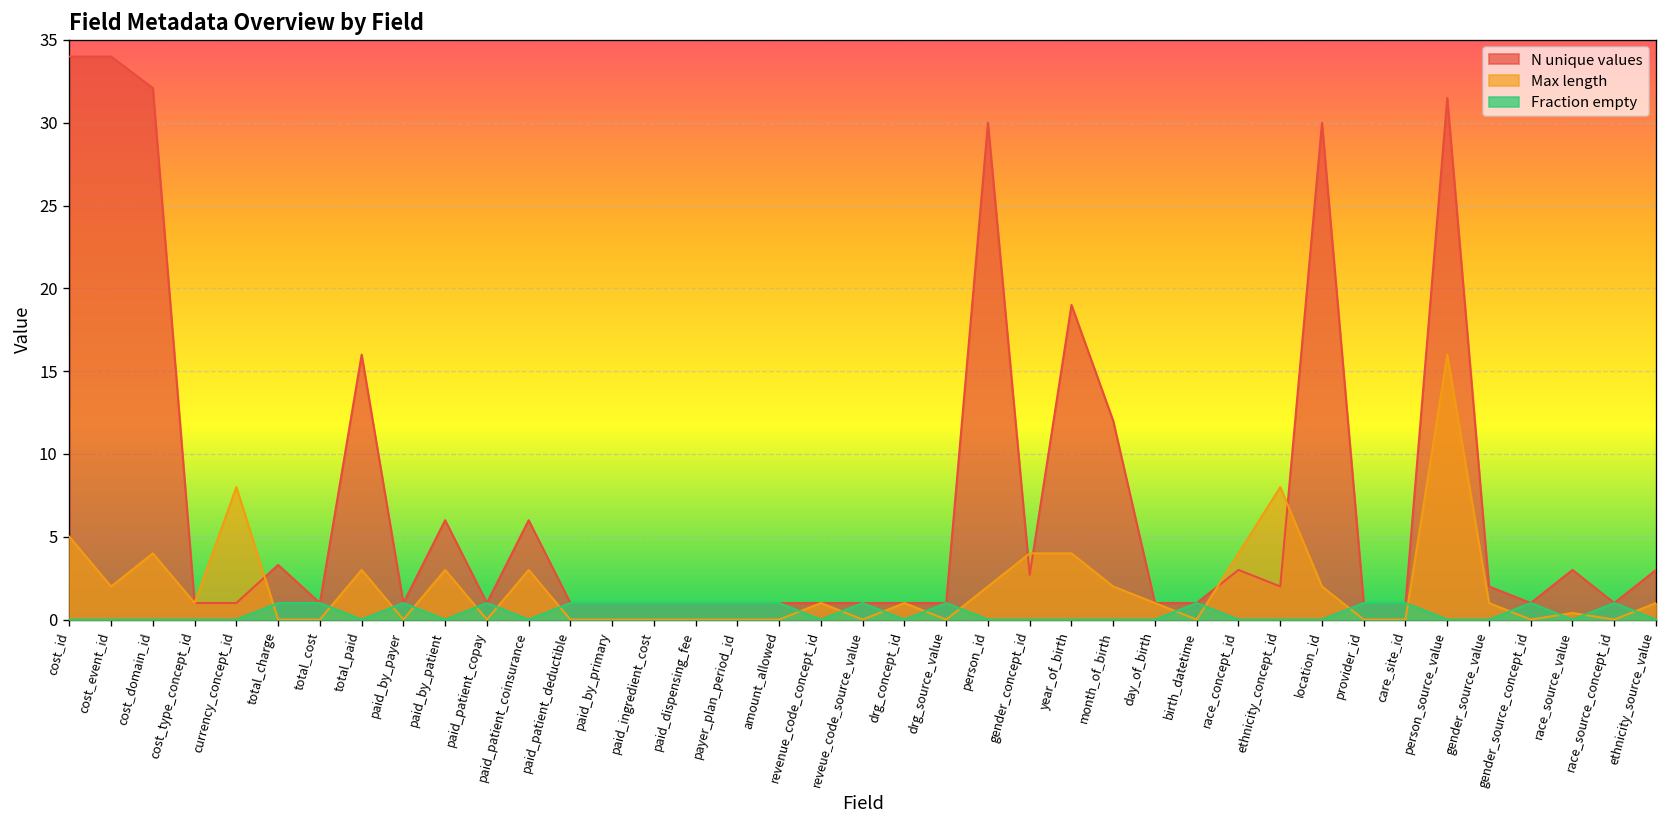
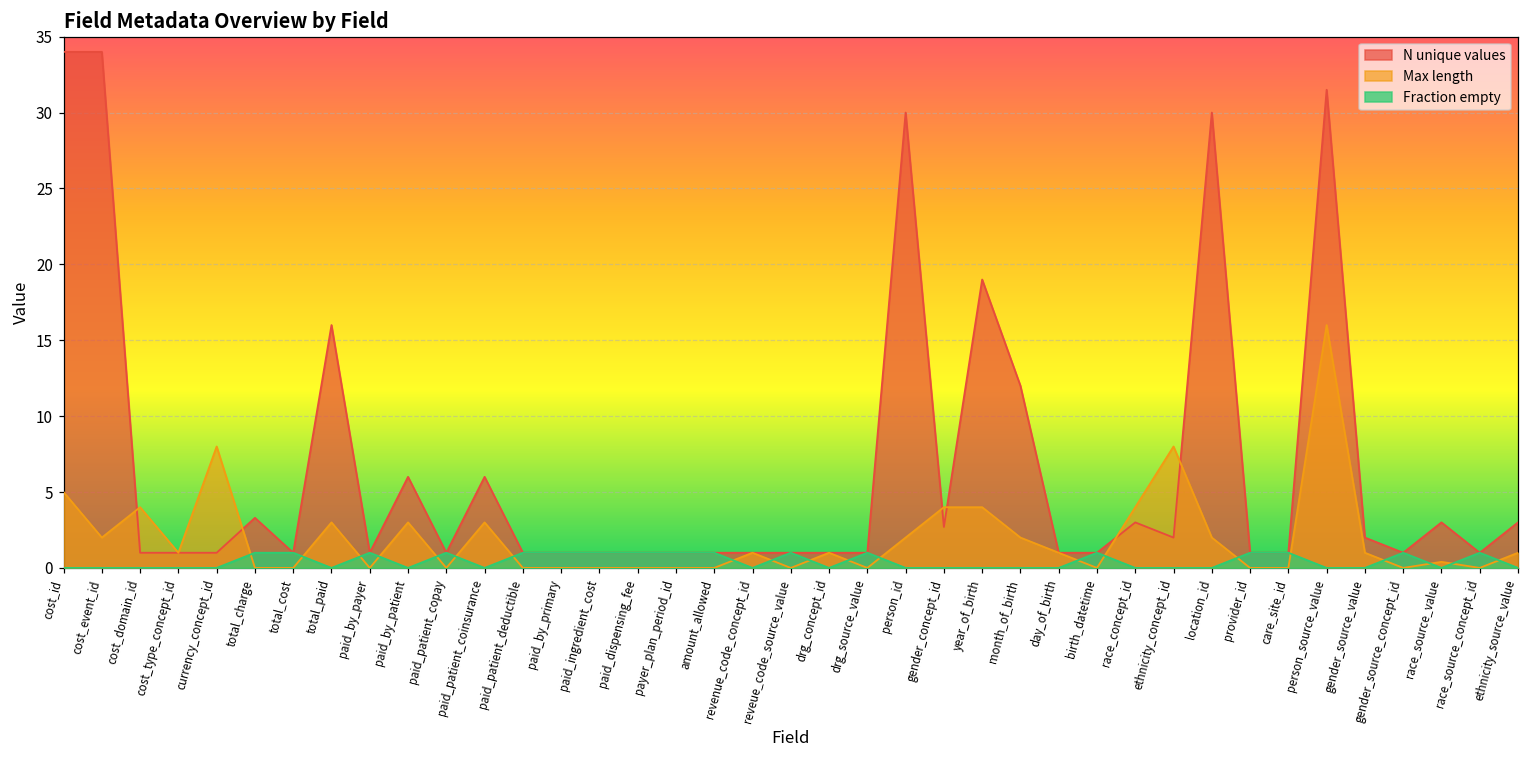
N unique values, cost_domain_id: 32.1 -> 1.0
